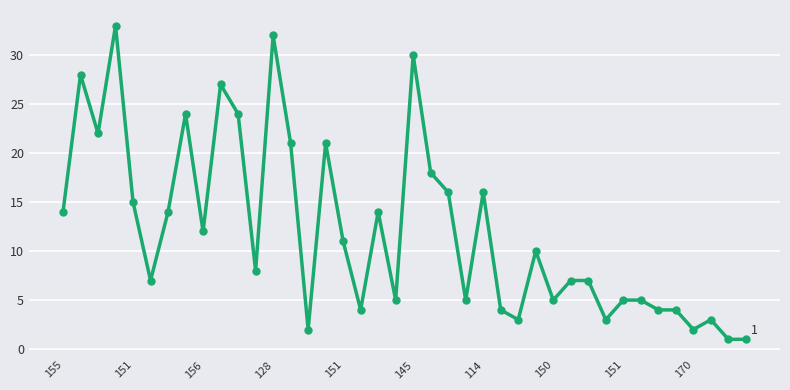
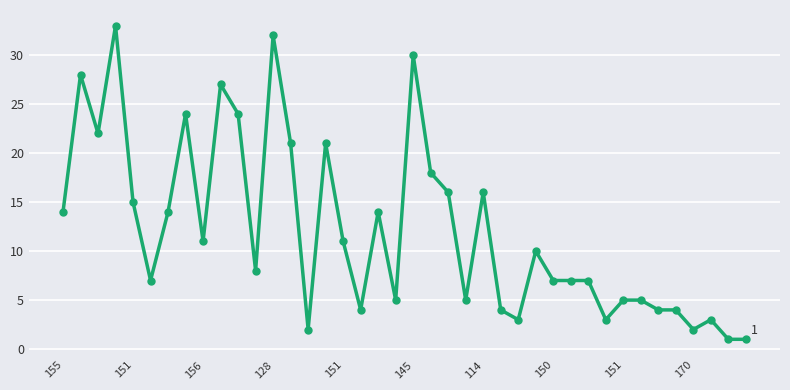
156: 12 -> 11
150: 5 -> 7
